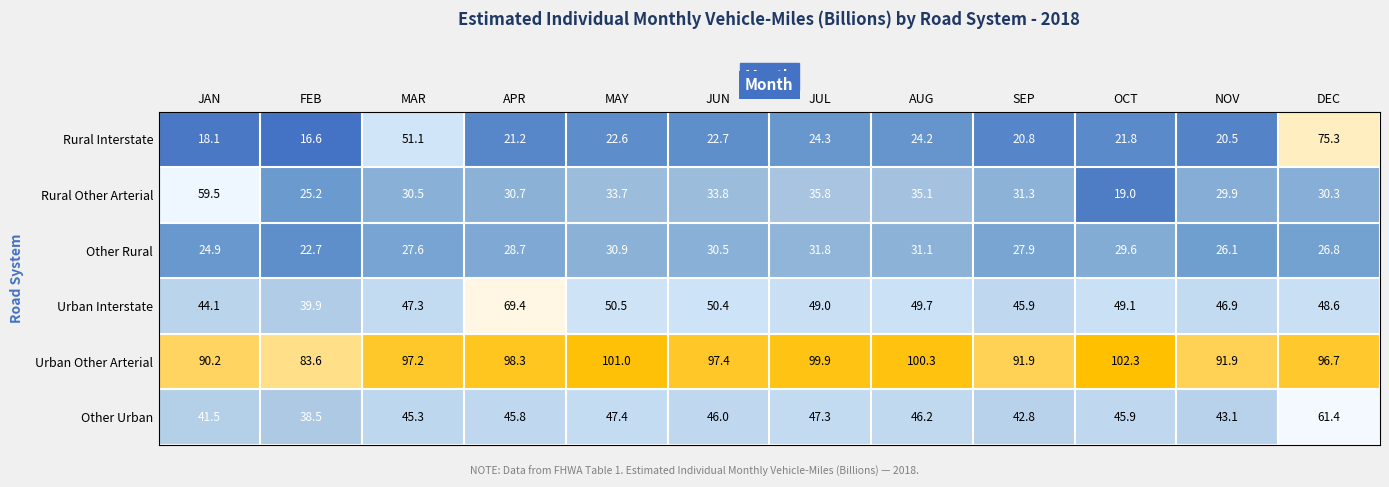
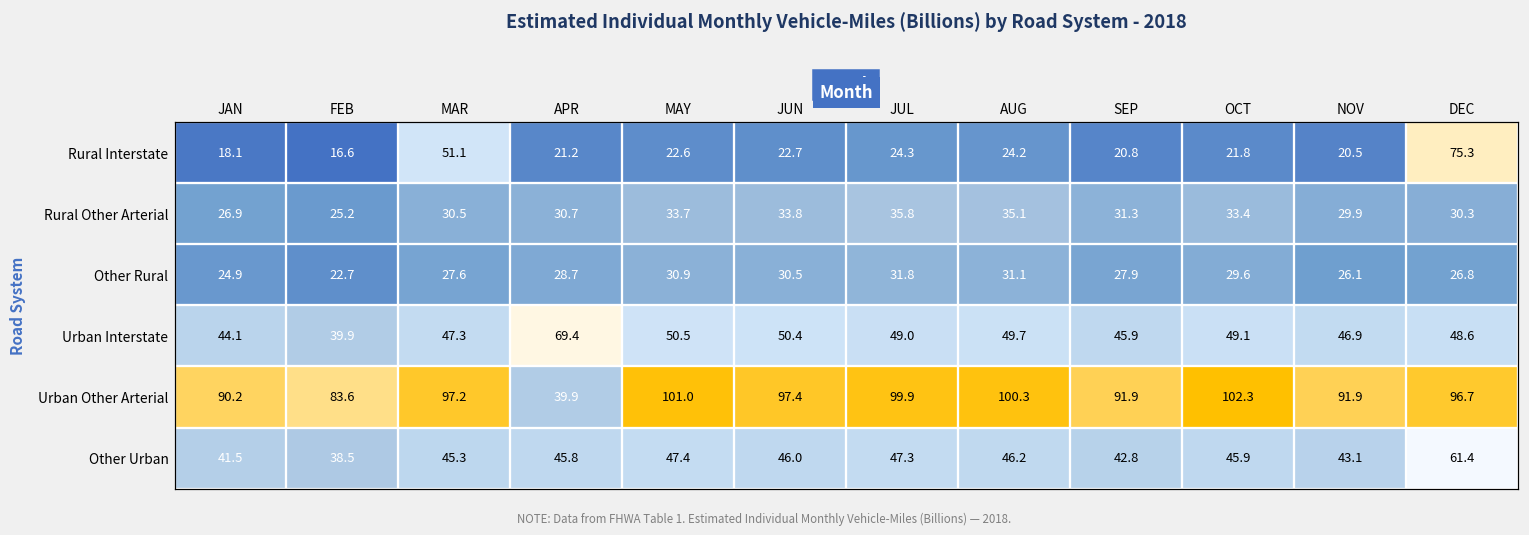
Rural Other Arterial, JAN: 59.5 -> 26.9
Rural Other Arterial, OCT: 19.0 -> 33.4
Urban Other Arterial, APR: 98.3 -> 39.9
